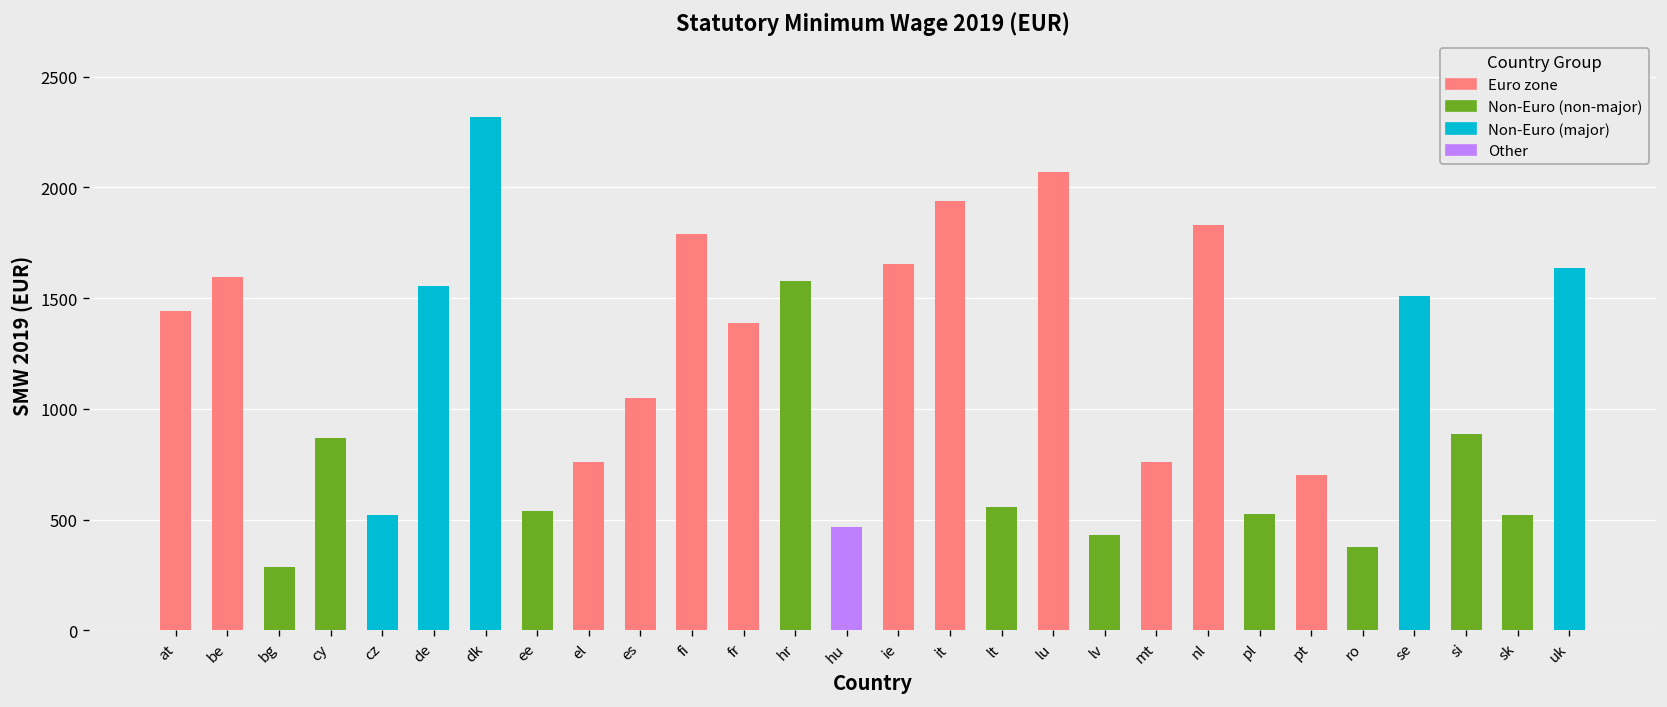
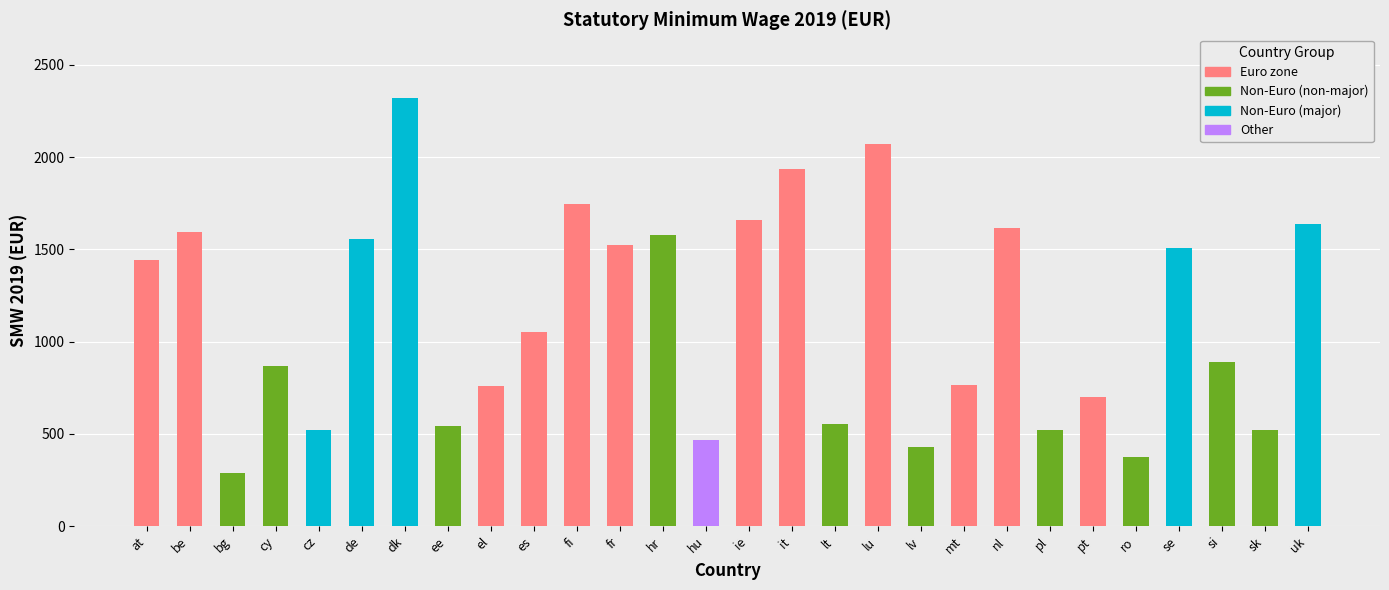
fi: 1790 -> 1750
fr: 1390 -> 1520
nl: 1830 -> 1620
